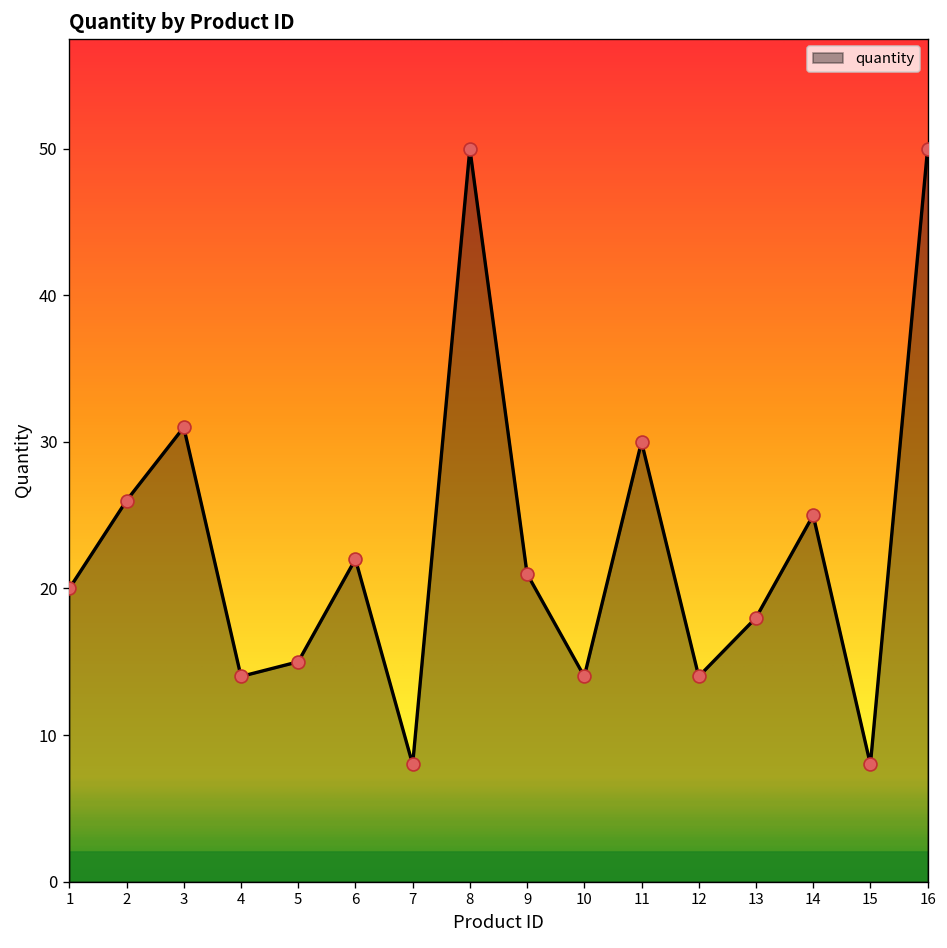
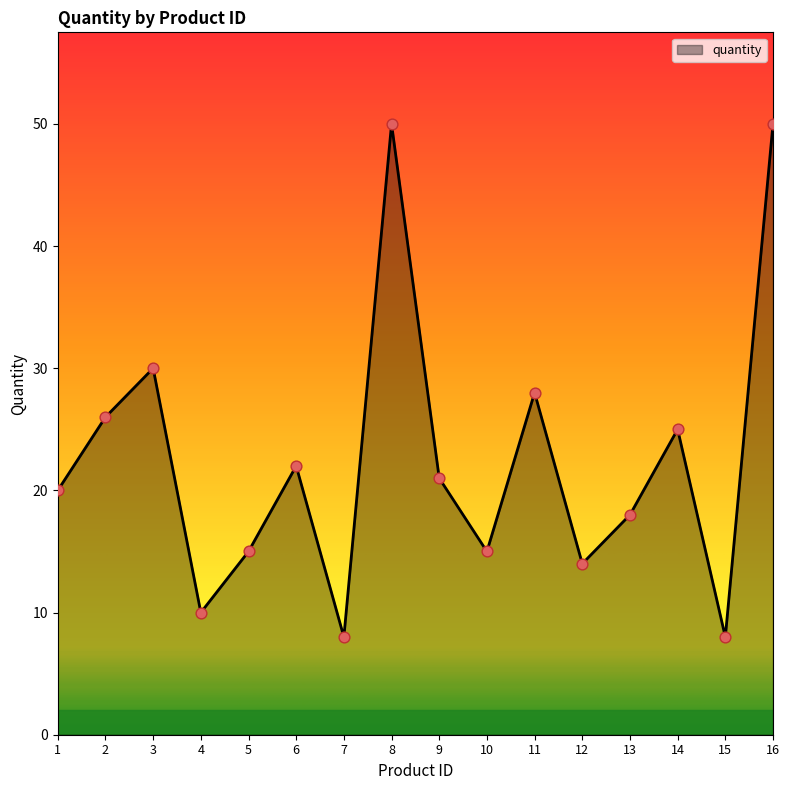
3: 31 -> 30
4: 14 -> 10
10: 14 -> 15
11: 30 -> 28
